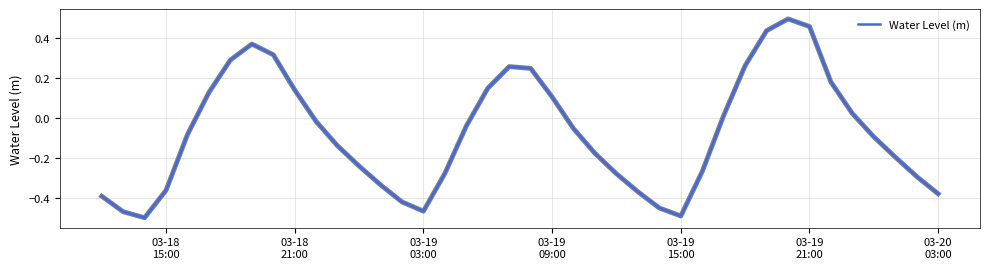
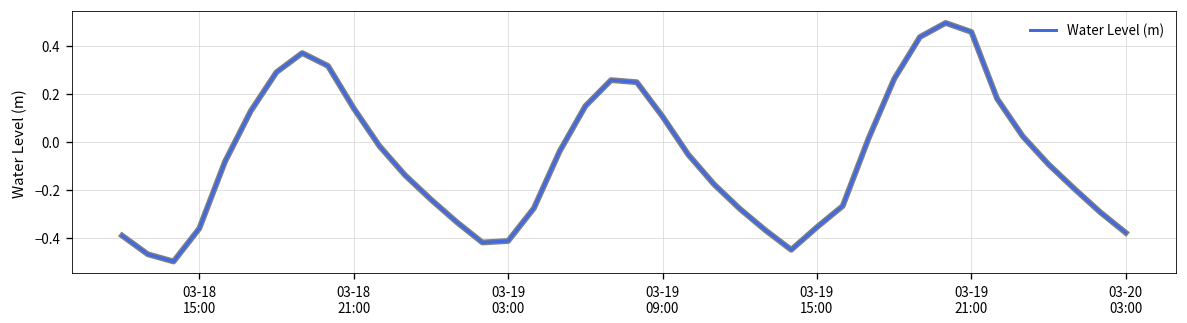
03-19 03:00: -0.47 -> -0.41
03-19 15:00: -0.49 -> -0.36
